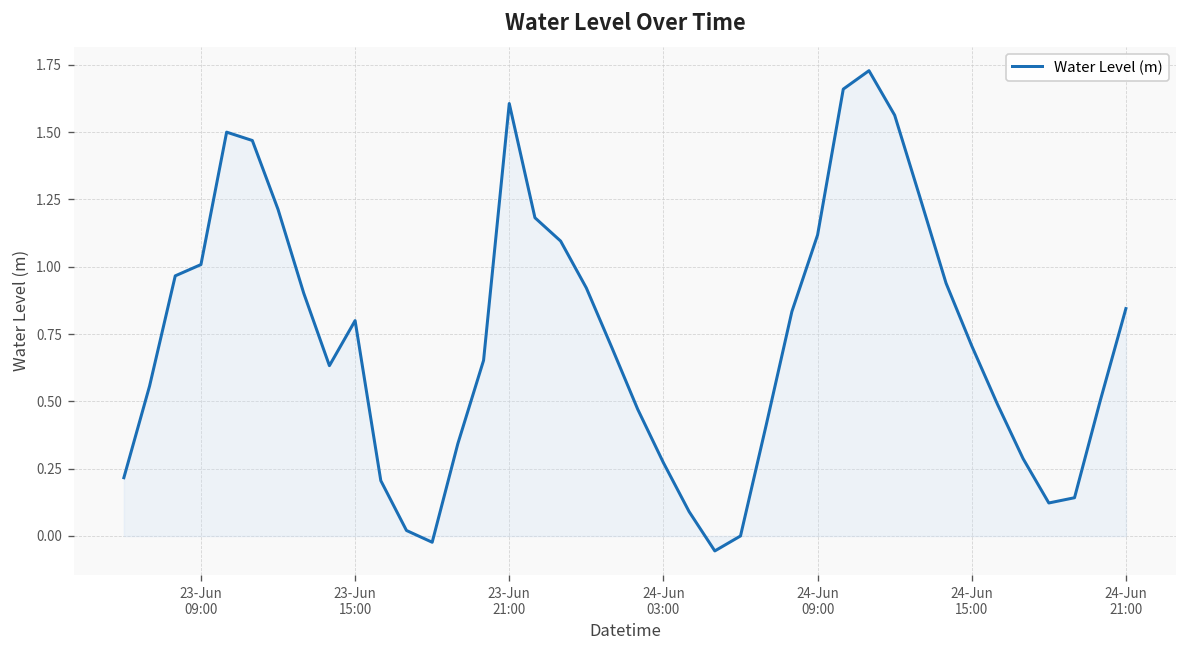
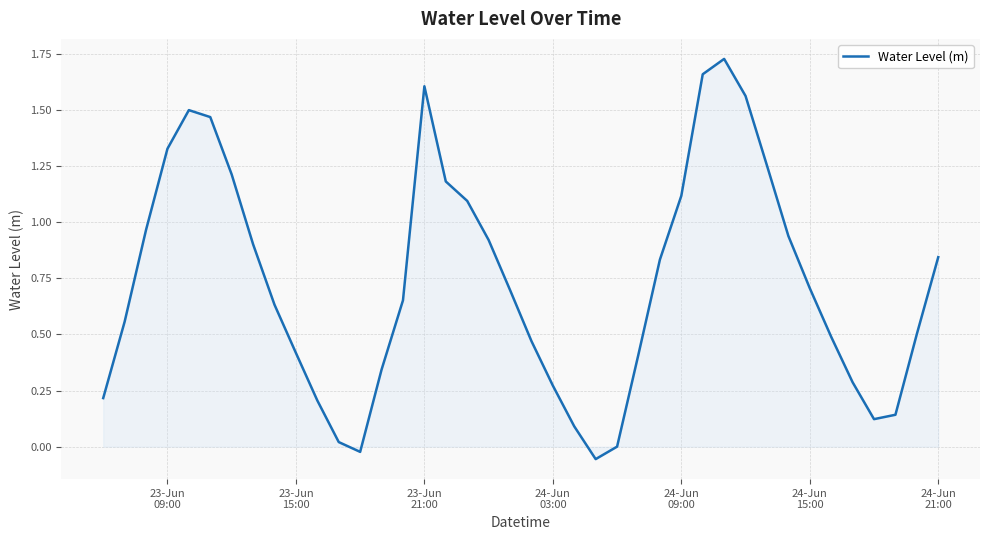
Water Level (m), 23-Jun 09:00: 1.01 -> 1.33
Water Level (m), 23-Jun 15:00: 0.80 -> 0.42
